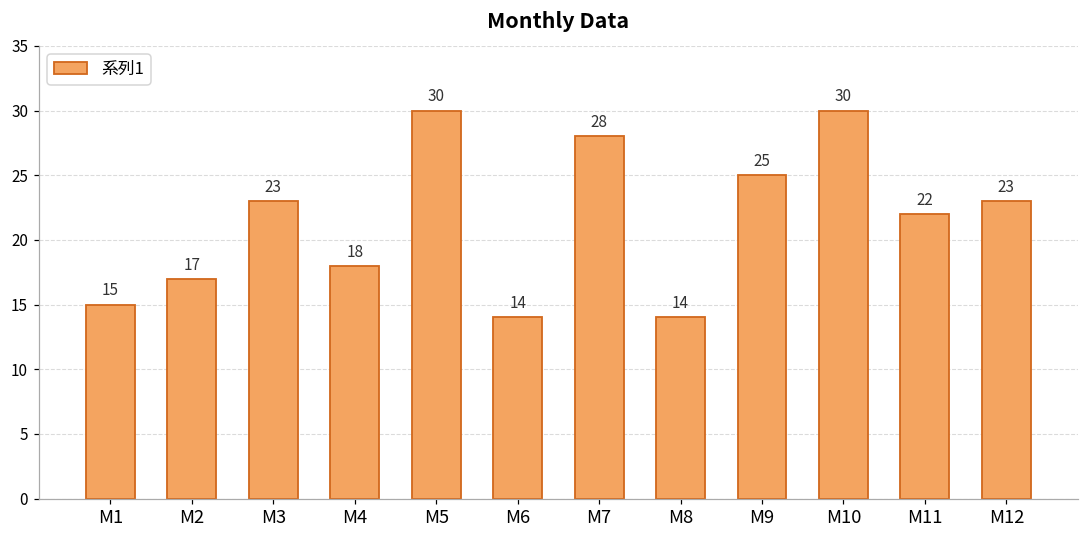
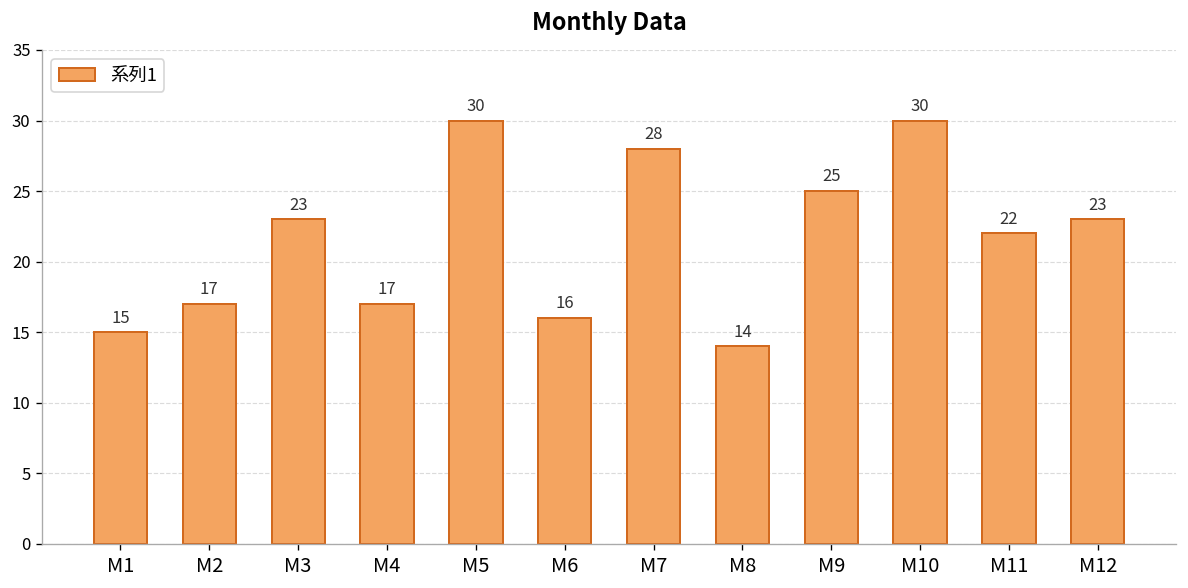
M4: 18 -> 17
M6: 14 -> 16
